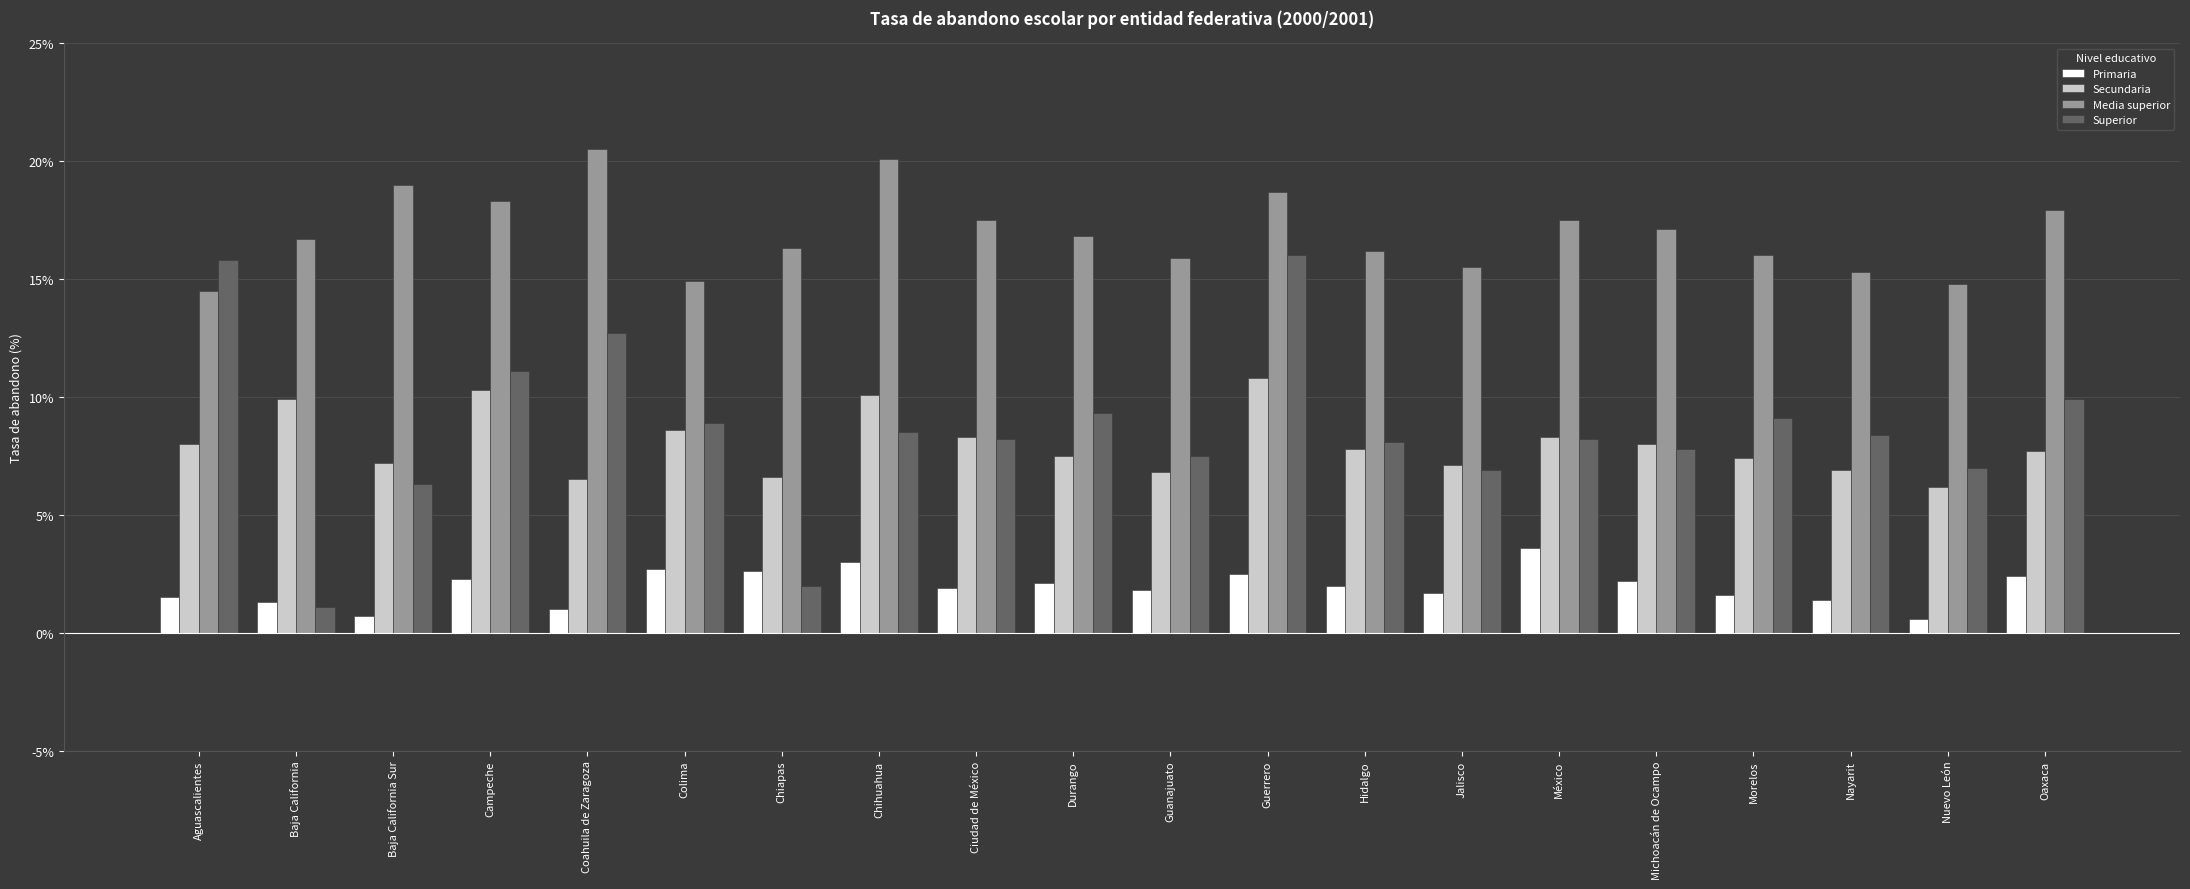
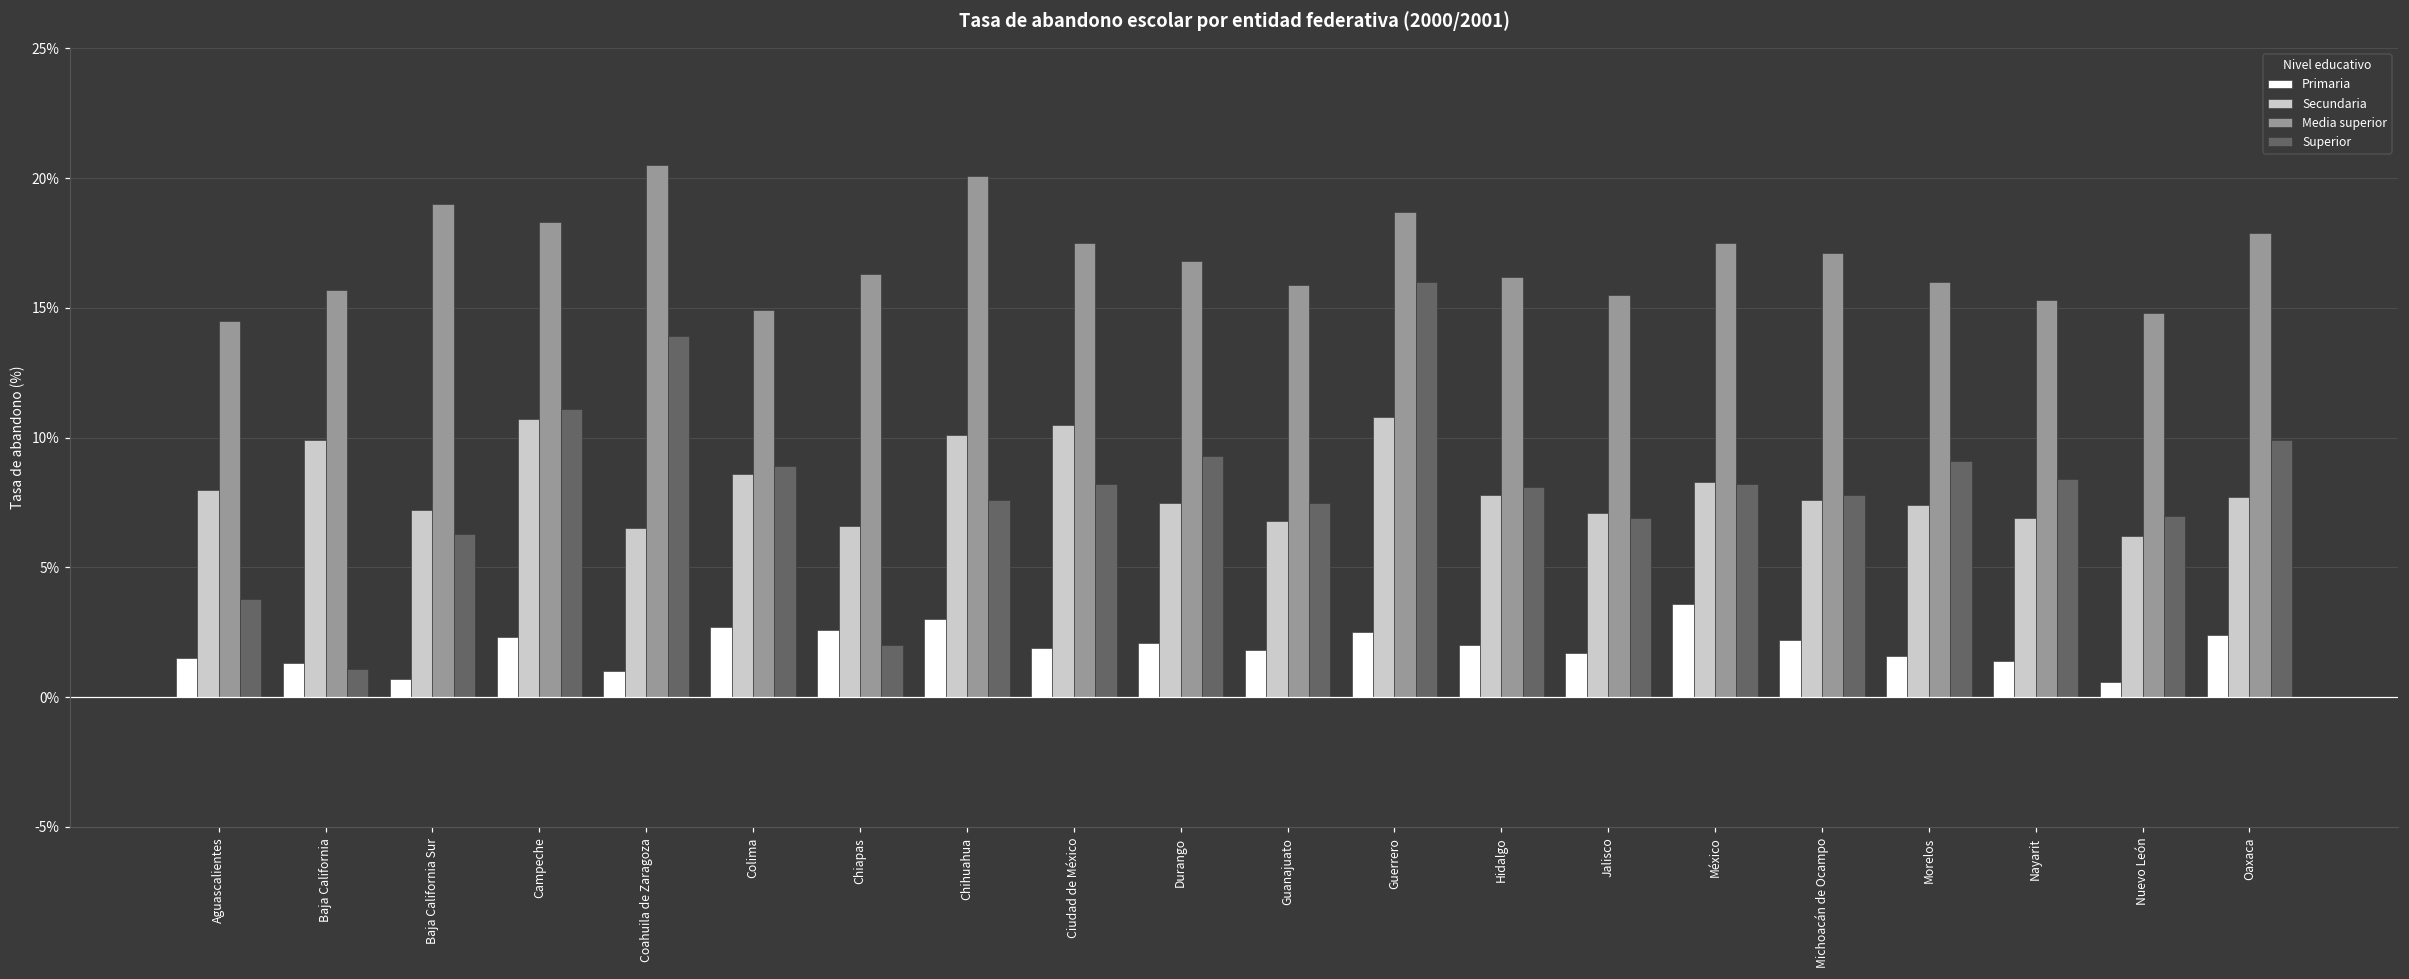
Superior, Aguascalientes: 15.8% -> 3.8%
Media superior, Baja California: 16.7% -> 15.7%
Secundaria, Campeche: 10.3% -> 10.7%
Superior, Coahuila de Zaragoza: 12.7% -> 13.9%
Superior, Chihuahua: 8.5% -> 7.6%
Secundaria, Ciudad de México: 8.3% -> 10.5%
Secundaria, Michoacán de Ocampo: 8.0% -> 7.6%
